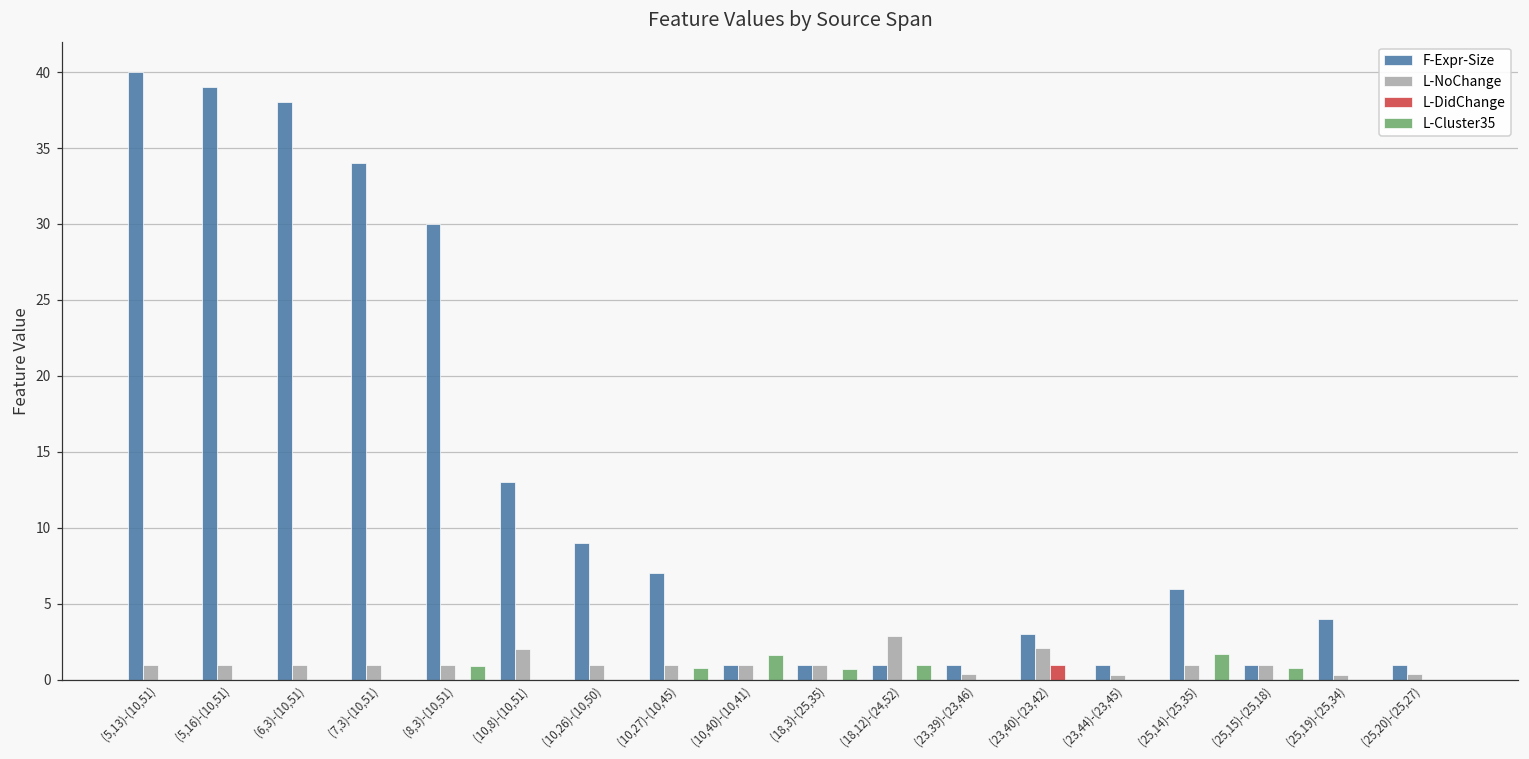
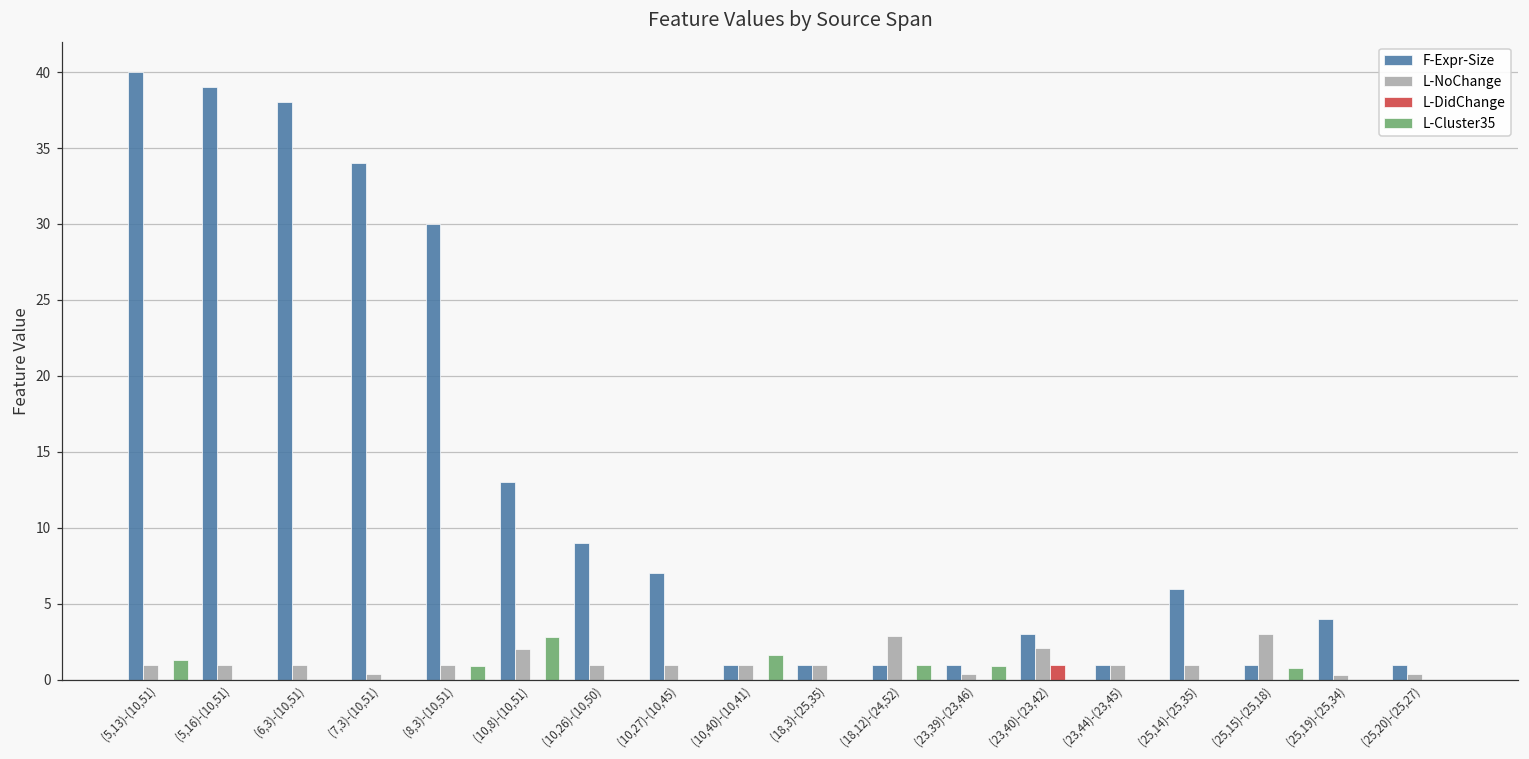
L-Cluster35, (5,13)-(10,51): 0.0 -> 1.3
L-NoChange, (7,3)-(10,51): 1.0 -> 0.4
L-Cluster35, (10,8)-(10,51): 0.0 -> 2.8
L-Cluster35, (10,27)-(10,45): 0.8 -> 0.0
L-Cluster35, (18,3)-(25,35): 0.7 -> 0.0
L-Cluster35, (23,39)-(23,46): 0.0 -> 0.9
L-NoChange, (23,44)-(23,45): 0.3 -> 1.0
L-Cluster35, (25,14)-(25,35): 1.7 -> 0.0
L-NoChange, (25,15)-(25,18): 1 -> 3
